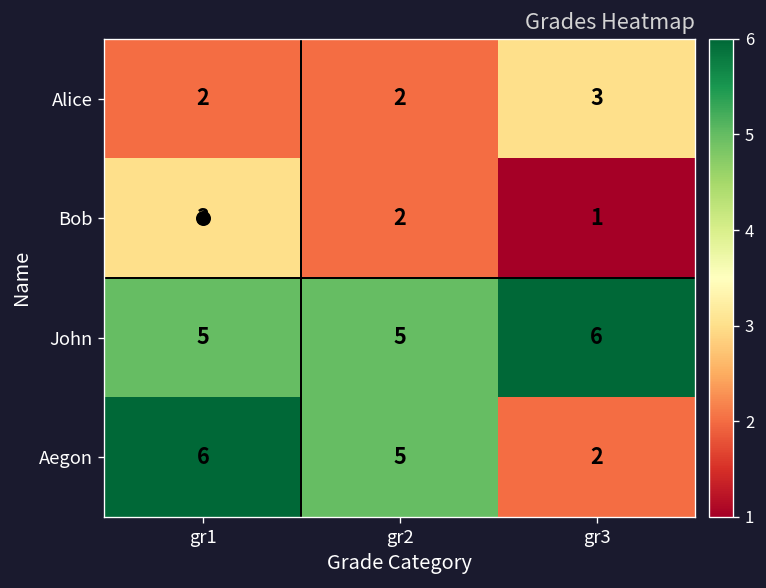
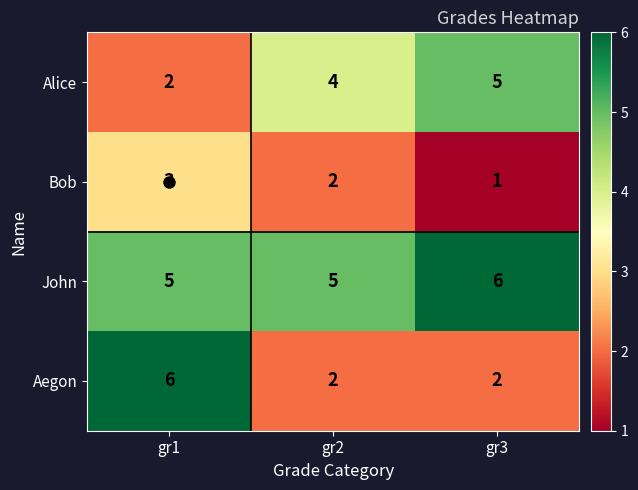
Alice, gr2: 2 -> 4
Alice, gr3: 3 -> 5
Aegon, gr2: 5 -> 2
